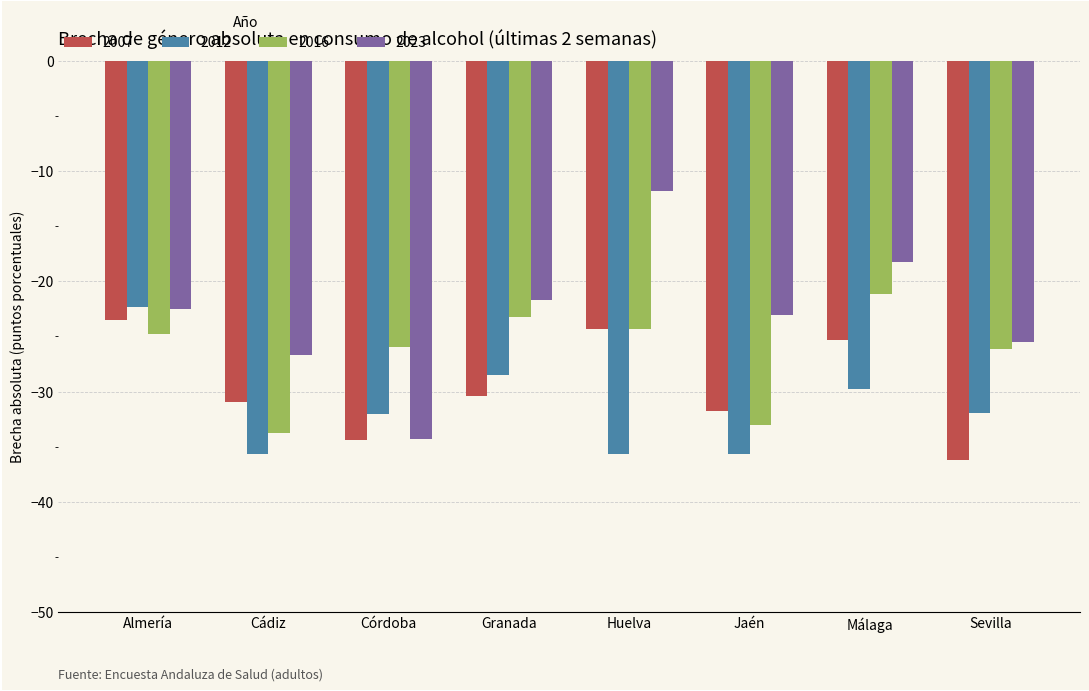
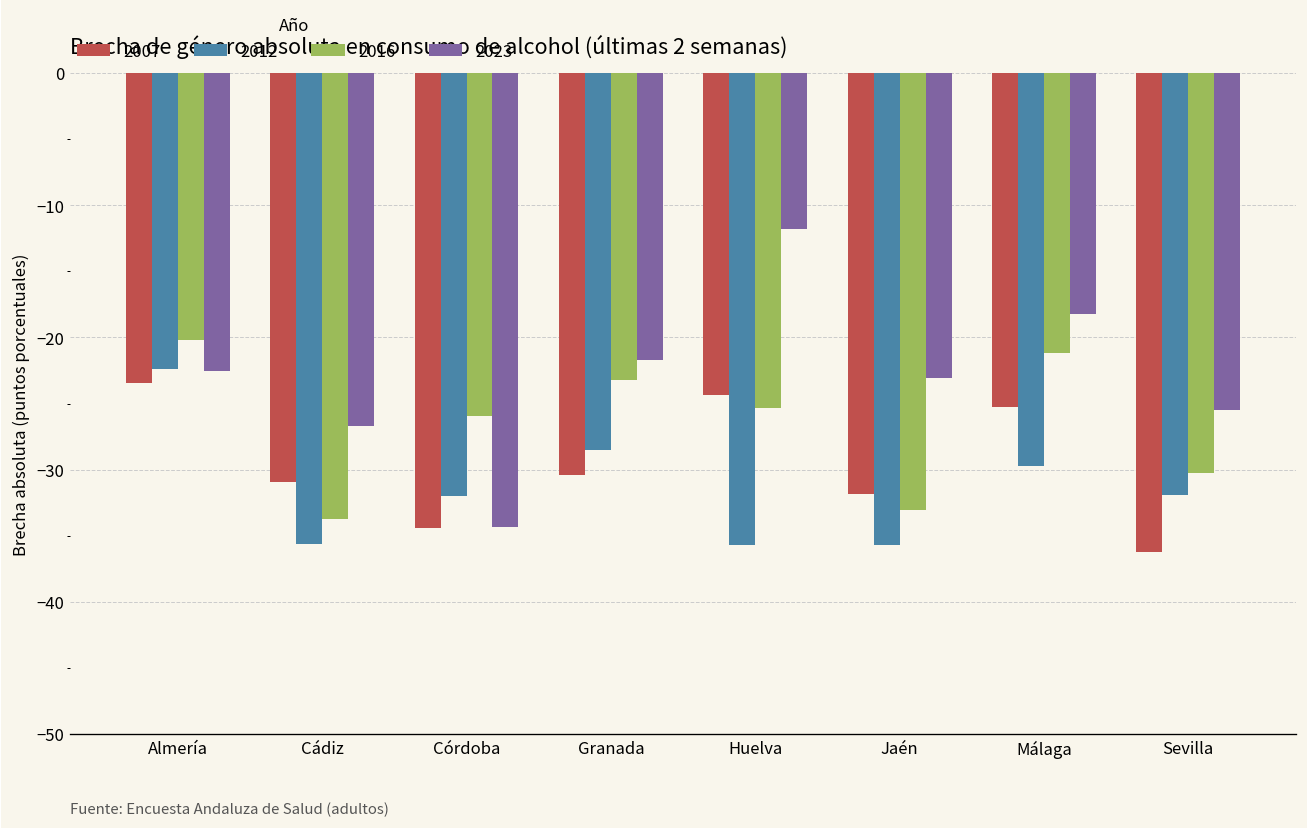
2016, Almería: -24.8 -> -20.2
2016, Huelva: -24.3 -> -25.3
2016, Sevilla: -26.1 -> -30.3
